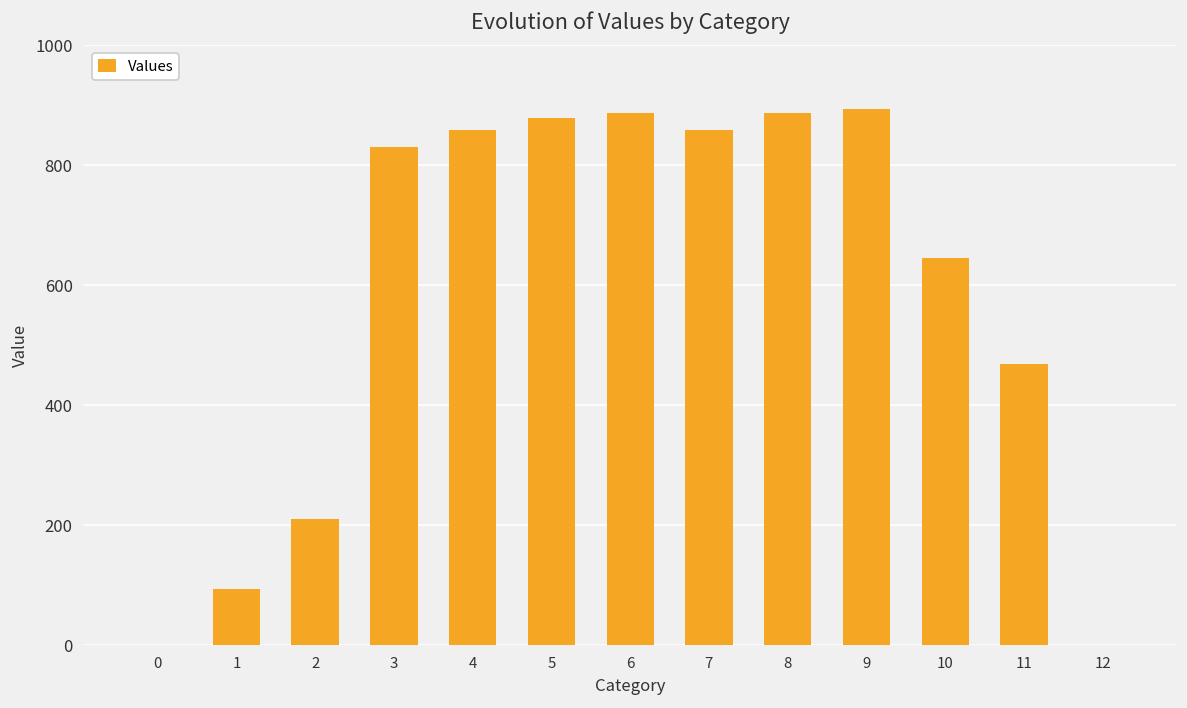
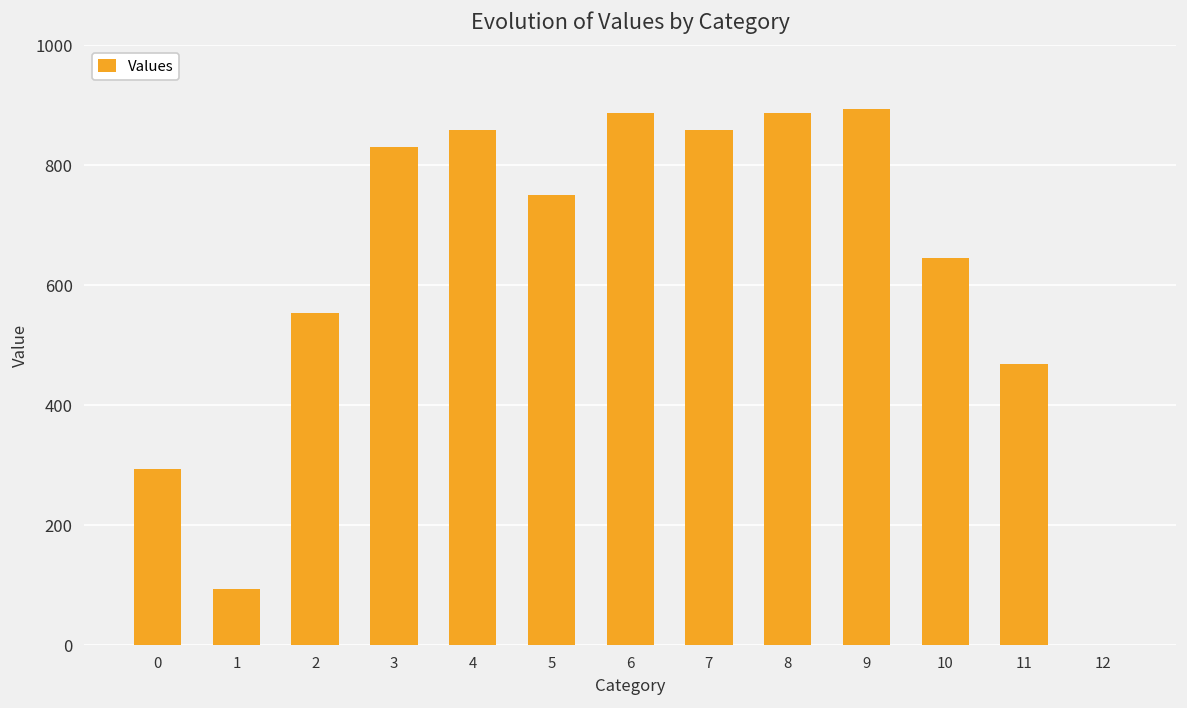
0: 0 -> 290
2: 210 -> 550
5: 880 -> 750
